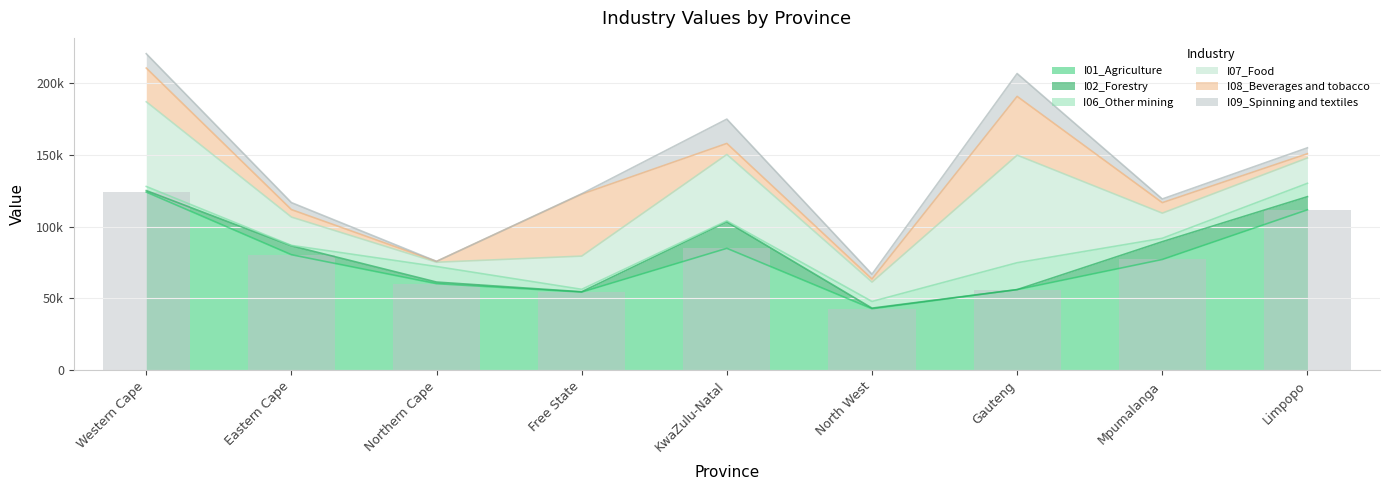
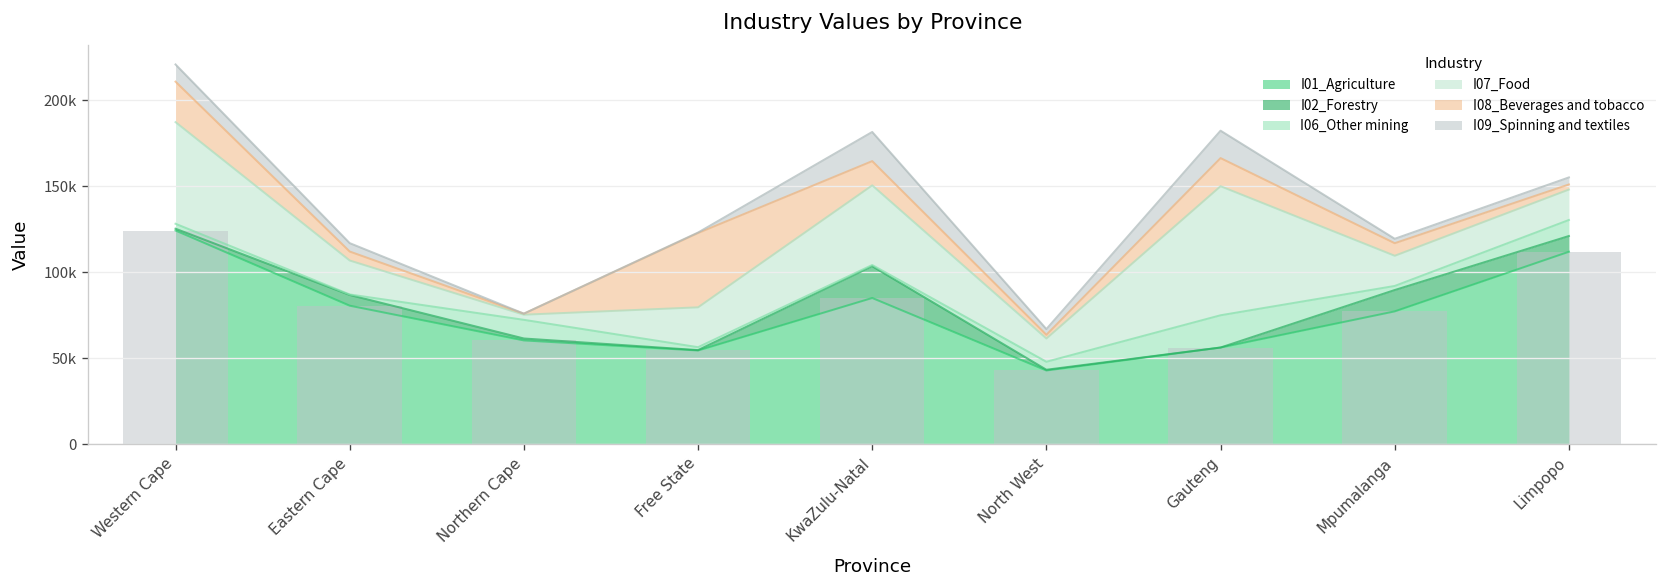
I08_Beverages and tobacco, KwaZulu-Natal: 8000 -> 14000
I08_Beverages and tobacco, Gauteng: 41000 -> 16000
